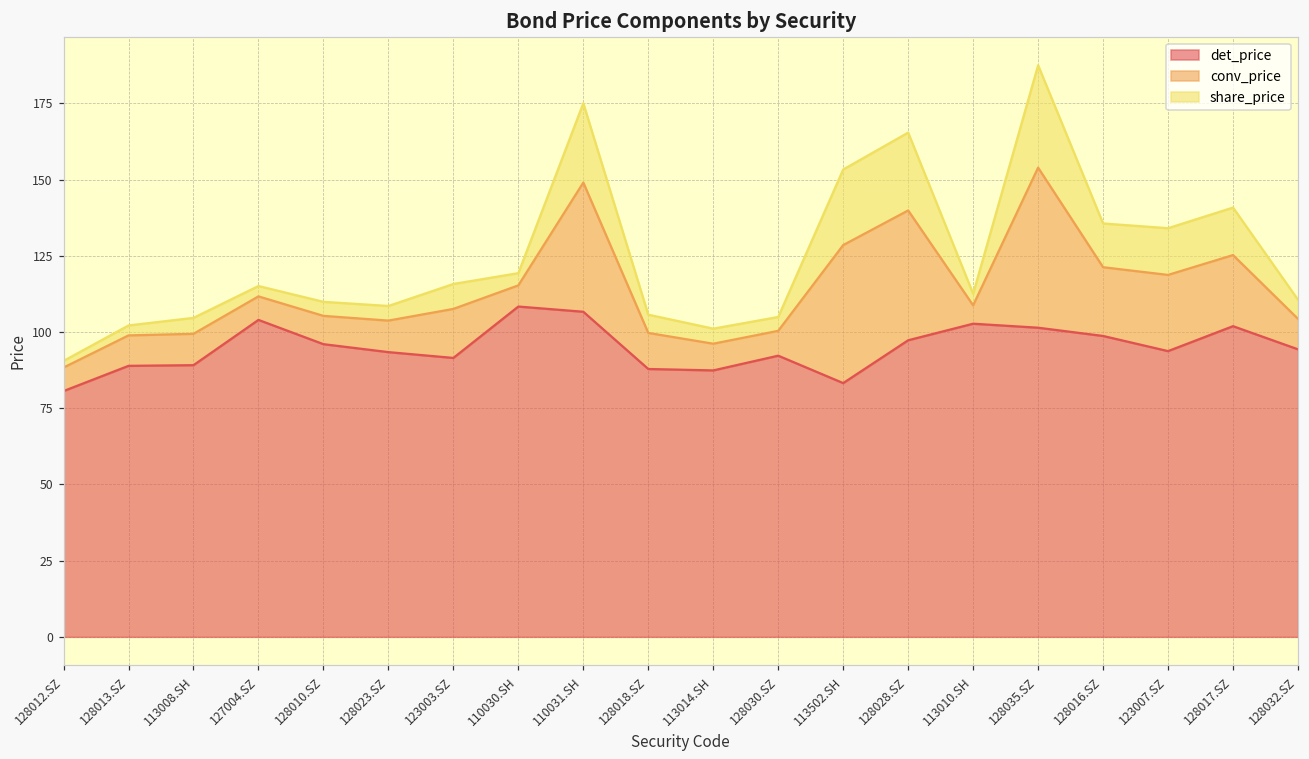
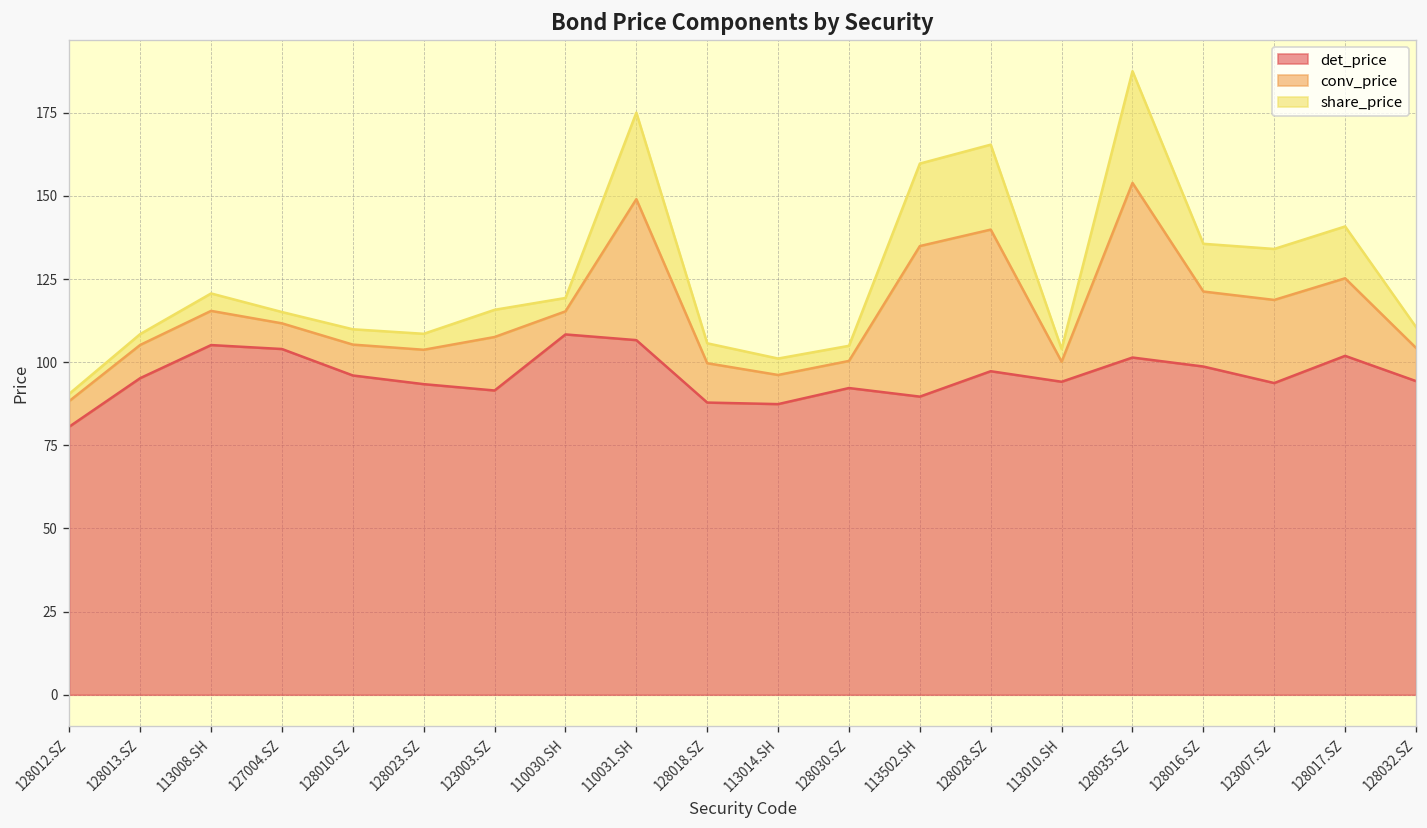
det_price, 128013.SZ: 89 -> 95
det_price, 113008.SH: 89 -> 105
det_price, 113502.SH: 83 -> 90
det_price, 113010.SH: 103 -> 94
